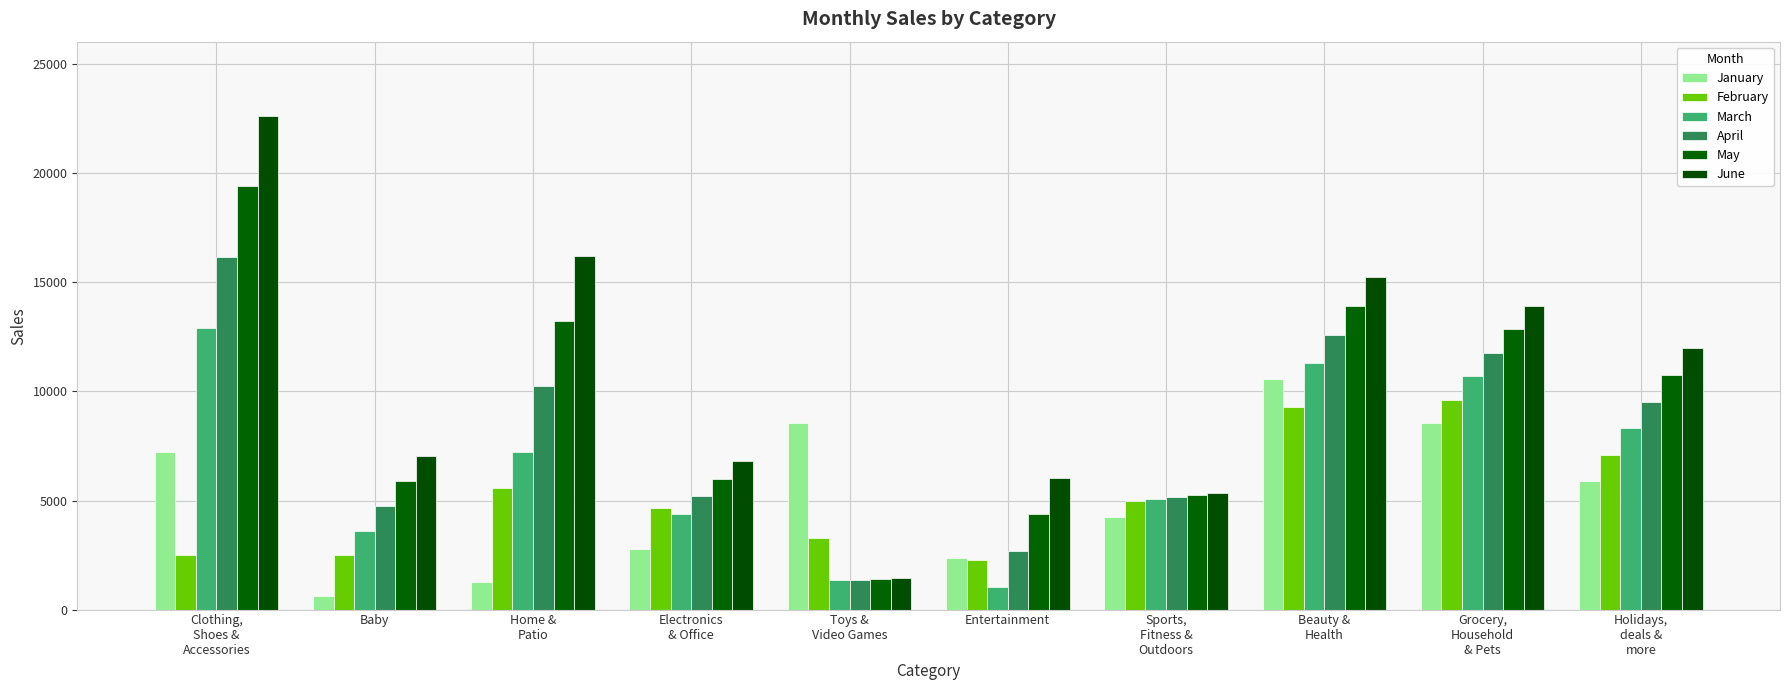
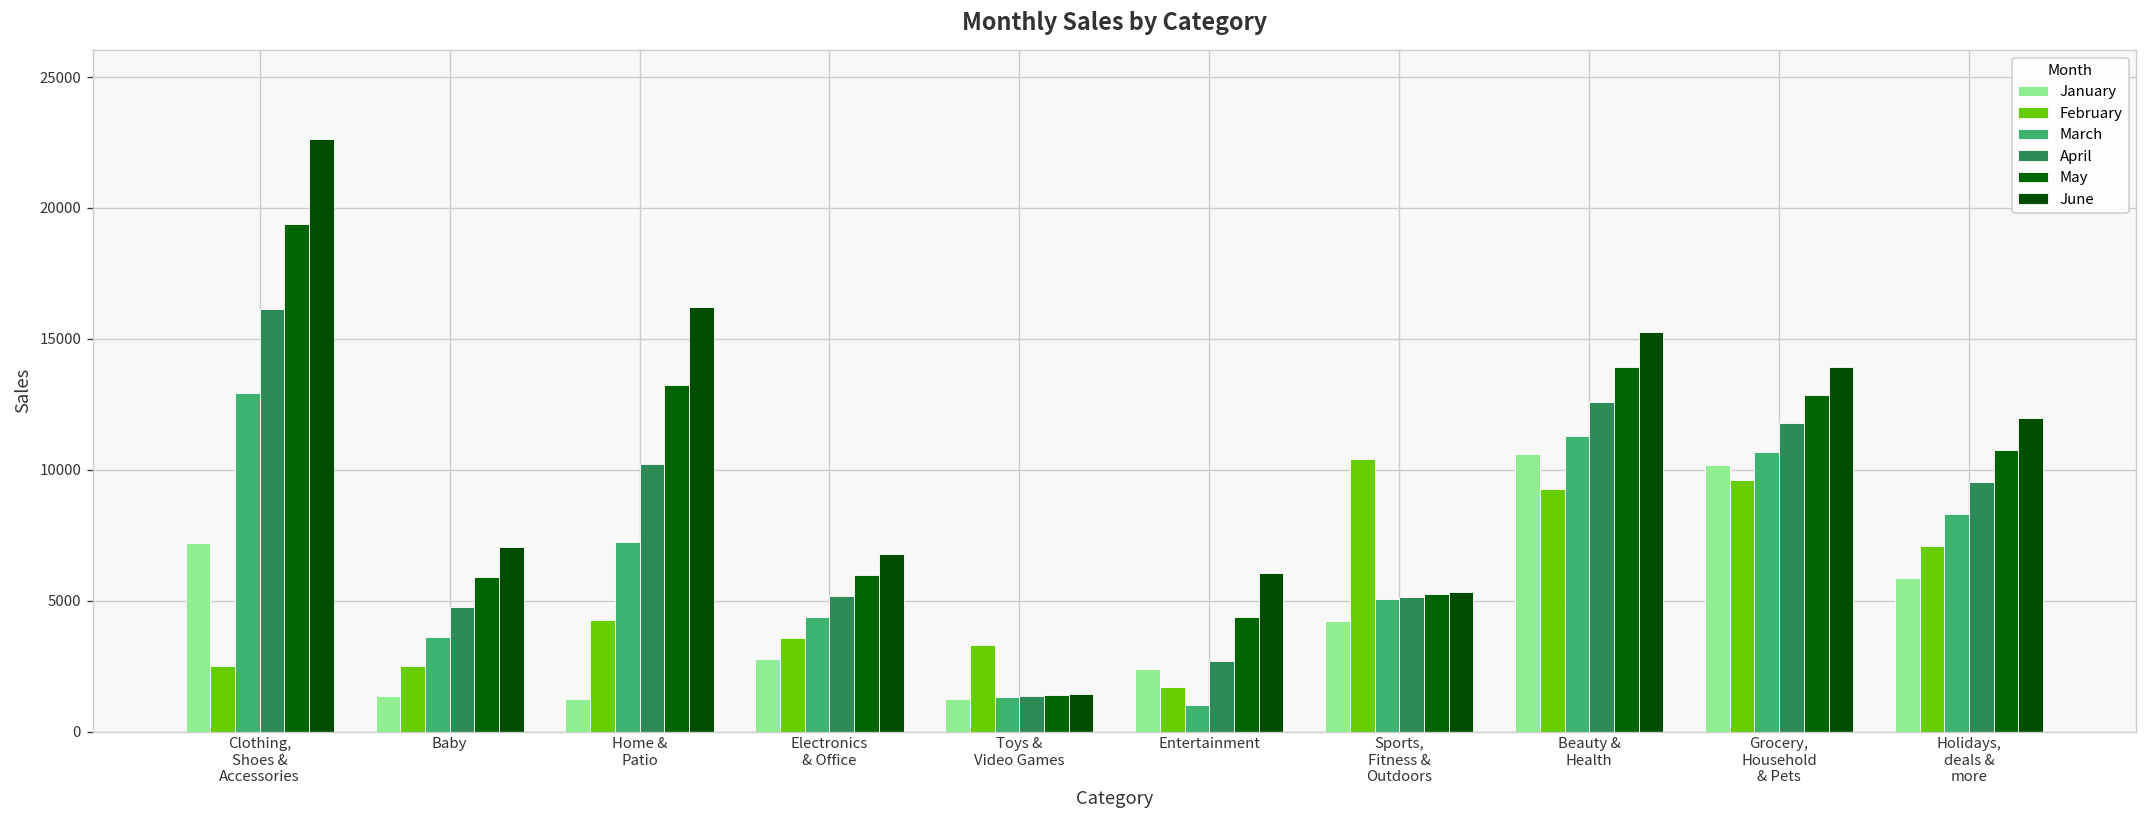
January, Baby: 600 -> 1300
February, Home & Patio: 5600 -> 4200
February, Electronics & Office: 4600 -> 3600
January, Toys & Video Games: 8500 -> 1300
February, Entertainment: 2300 -> 1700
February, Sports, Fitness & Outdoors: 5000 -> 10400
January, Grocery, Household & Pets: 8500 -> 10200
